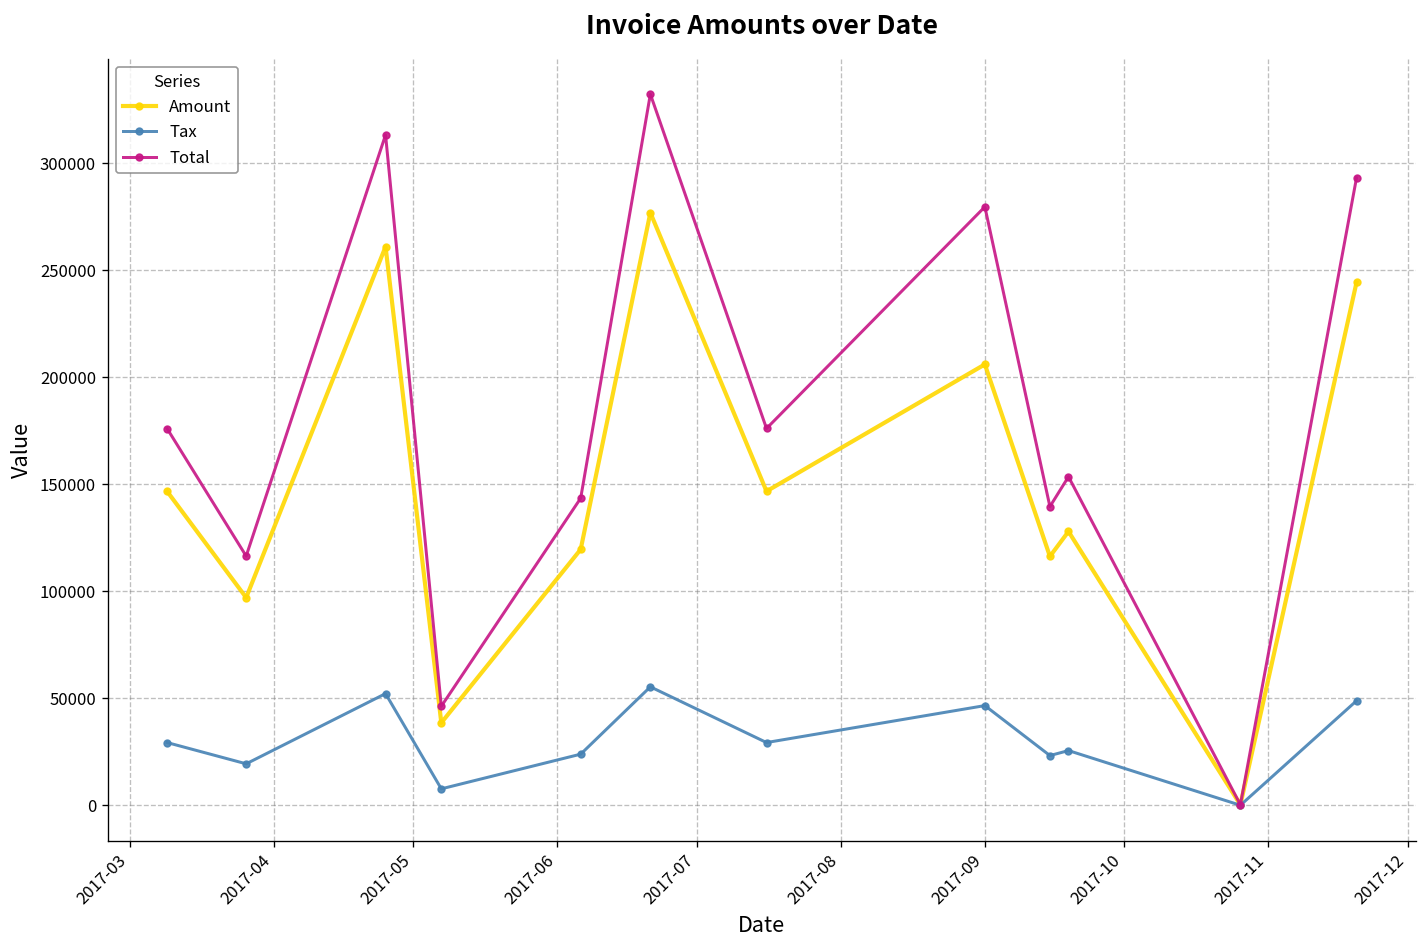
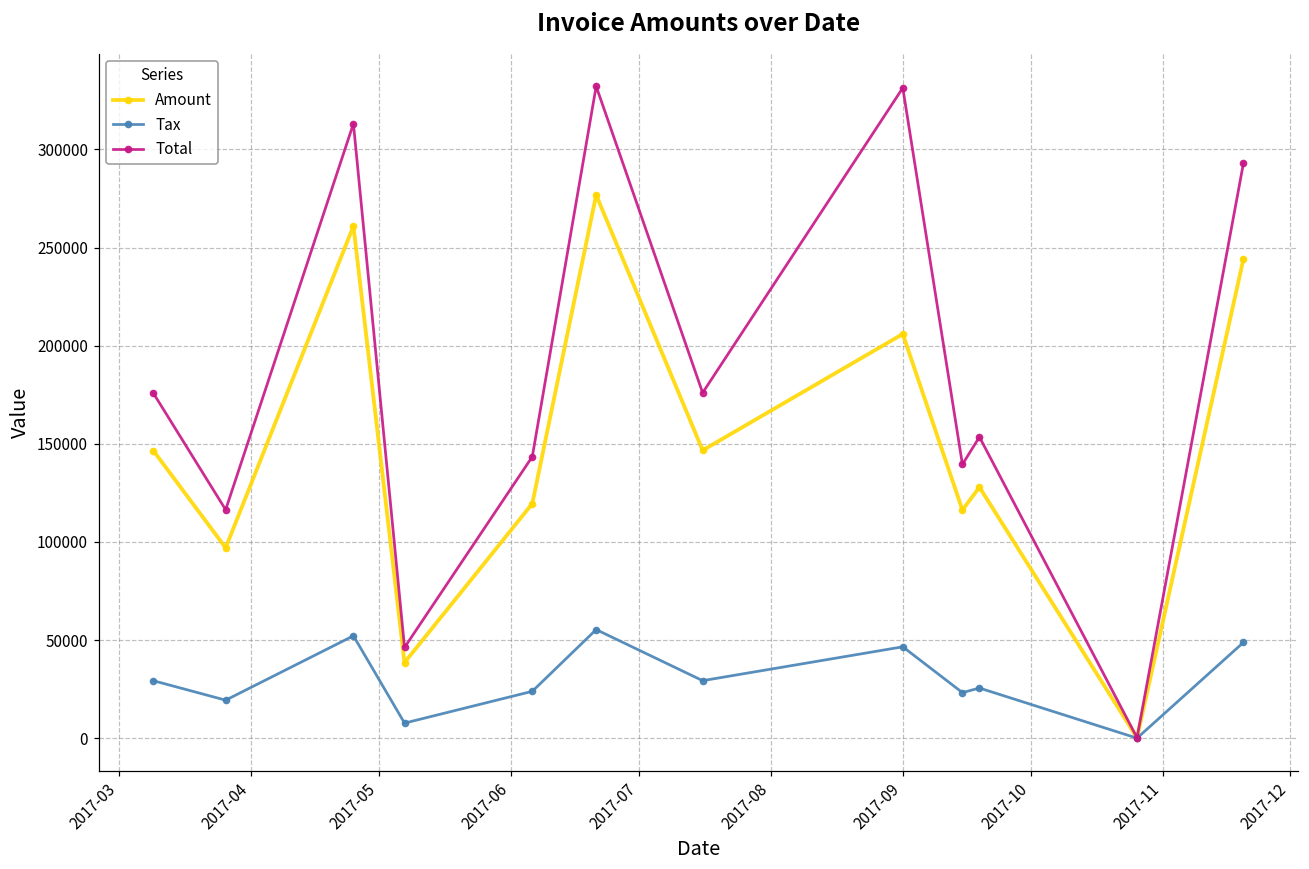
Total, 2017-09: 280000 -> 331000
